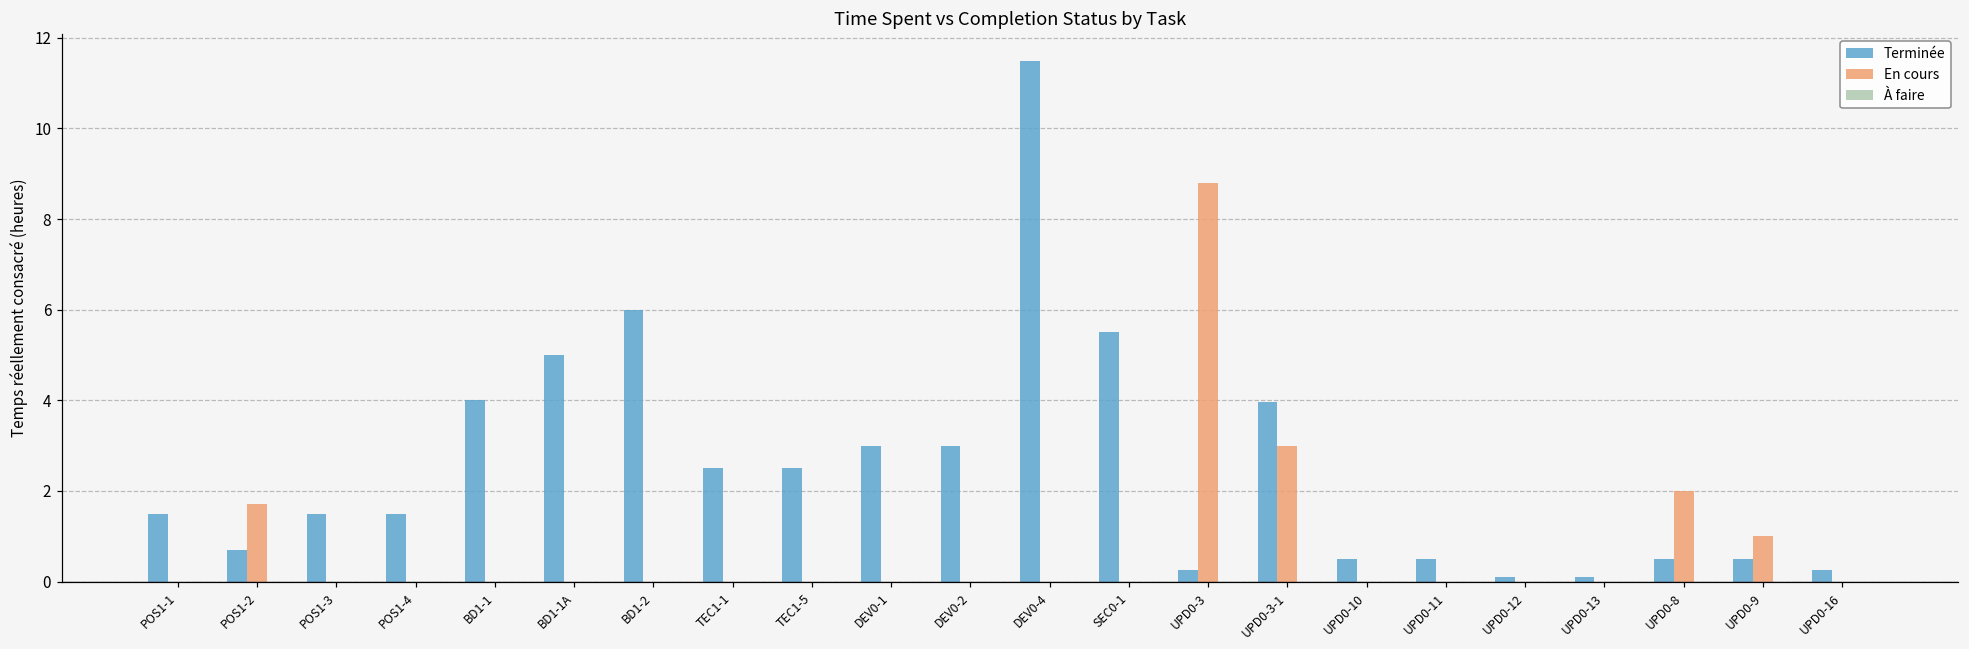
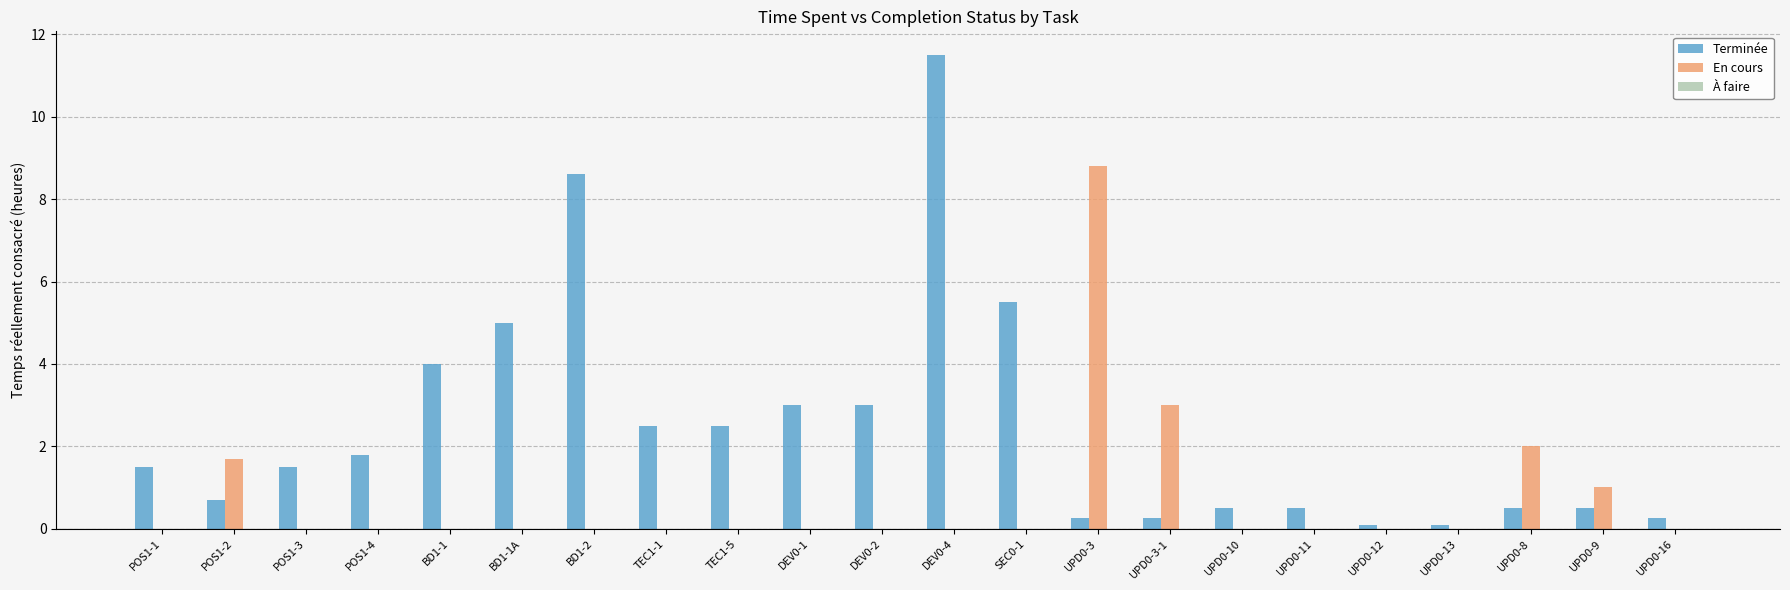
Terminée, POS1-4: 1.5 -> 1.8
Terminée, BD1-2: 6.0 -> 8.6
Terminée, UPD0-3-1: 4.0 -> 0.3
